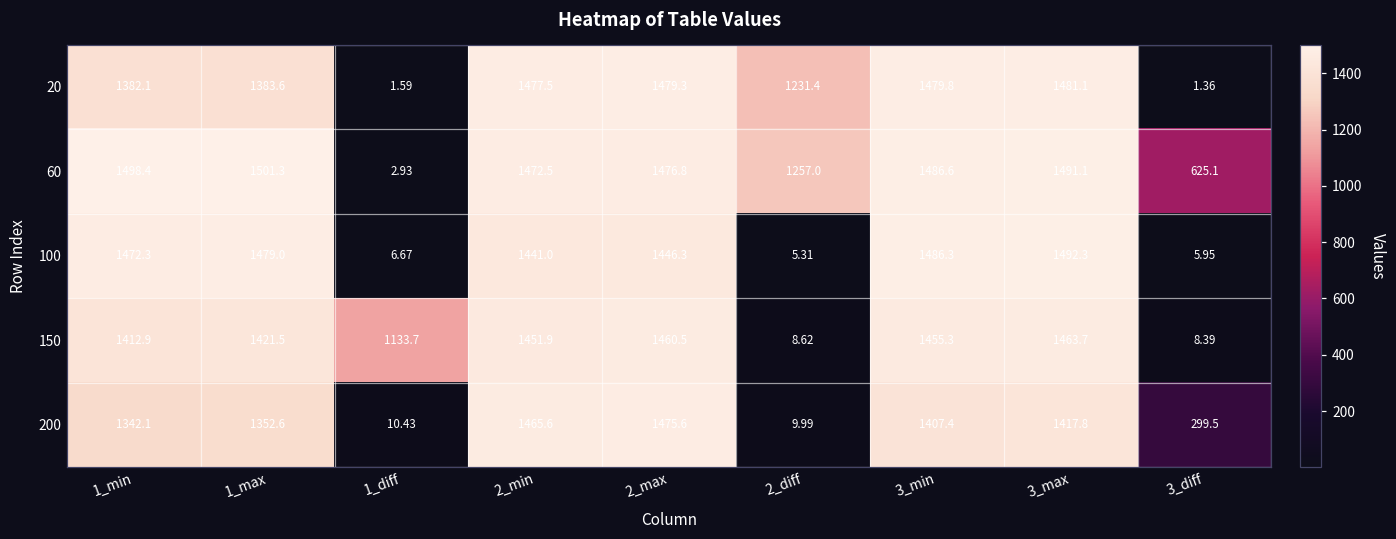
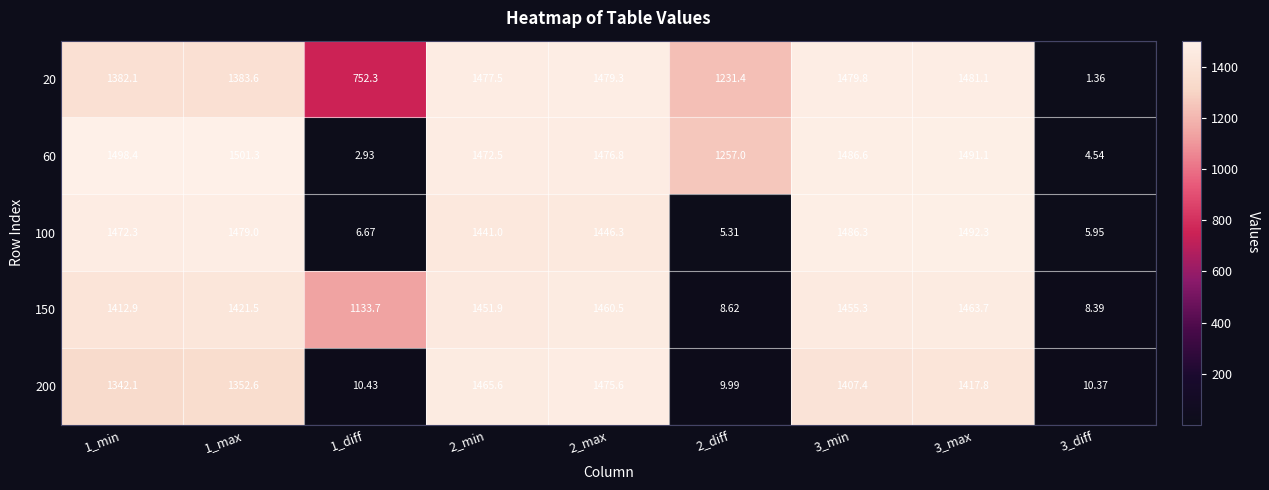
20, 1_diff: 1.59 -> 752.3
60, 3_diff: 625.1 -> 4.54
200, 3_diff: 299.5 -> 10.37
